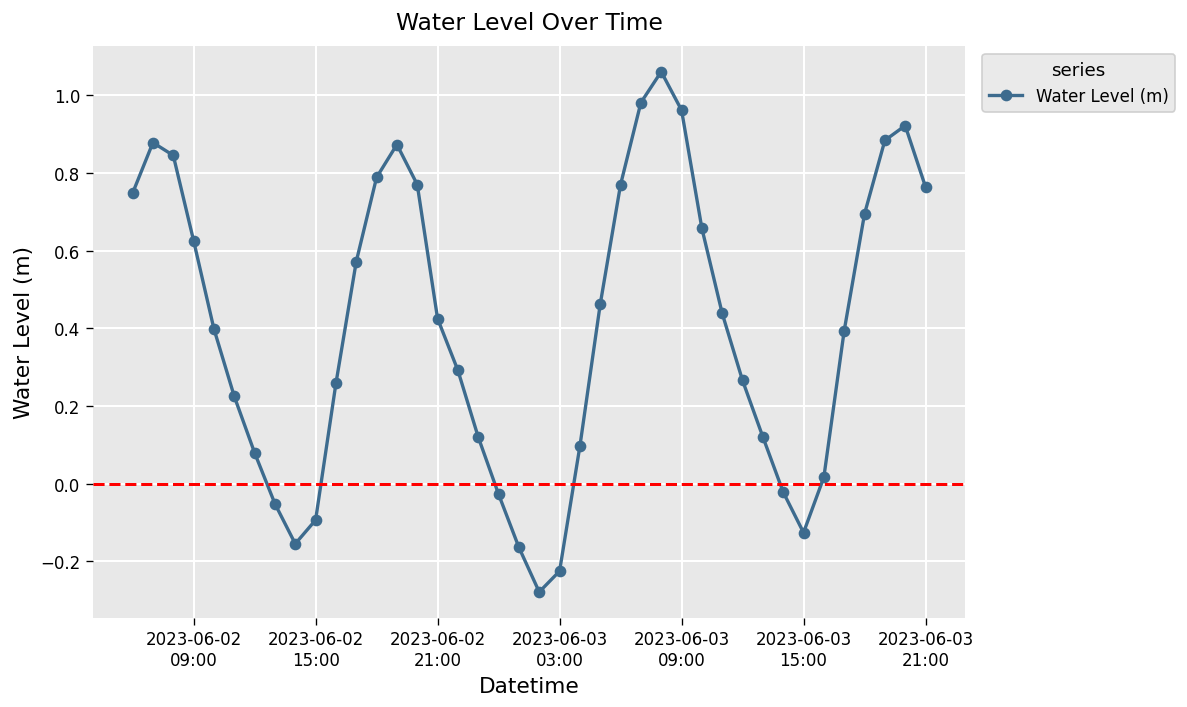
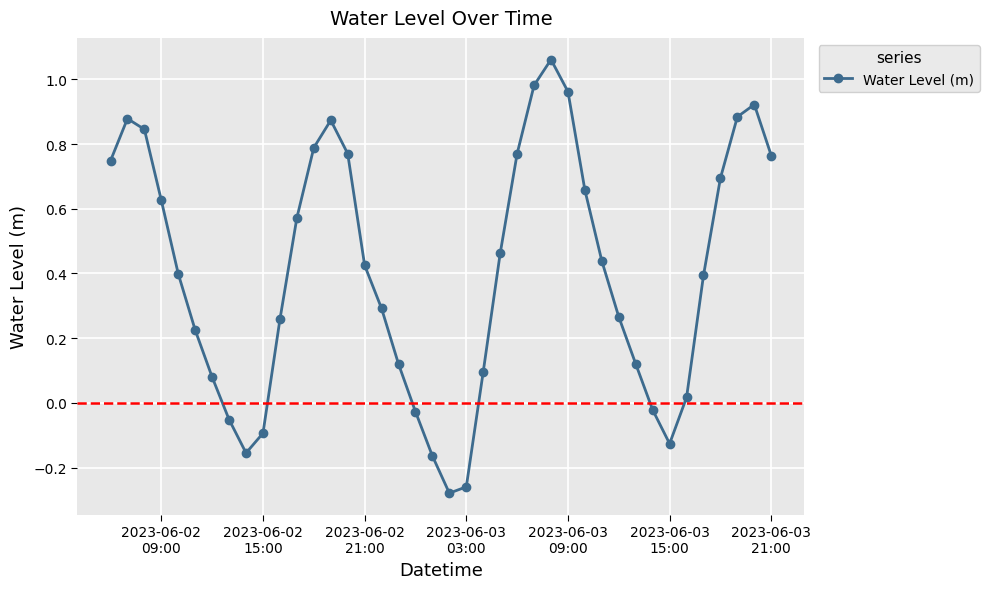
2023-06-03 03:00: -0.23 -> -0.26
